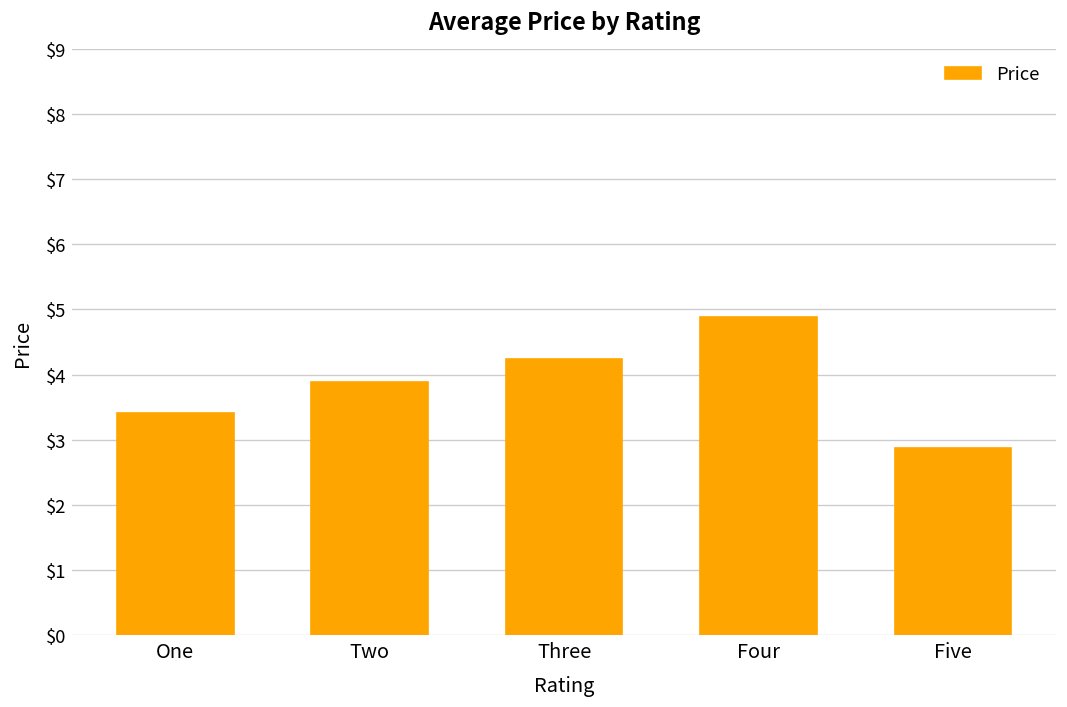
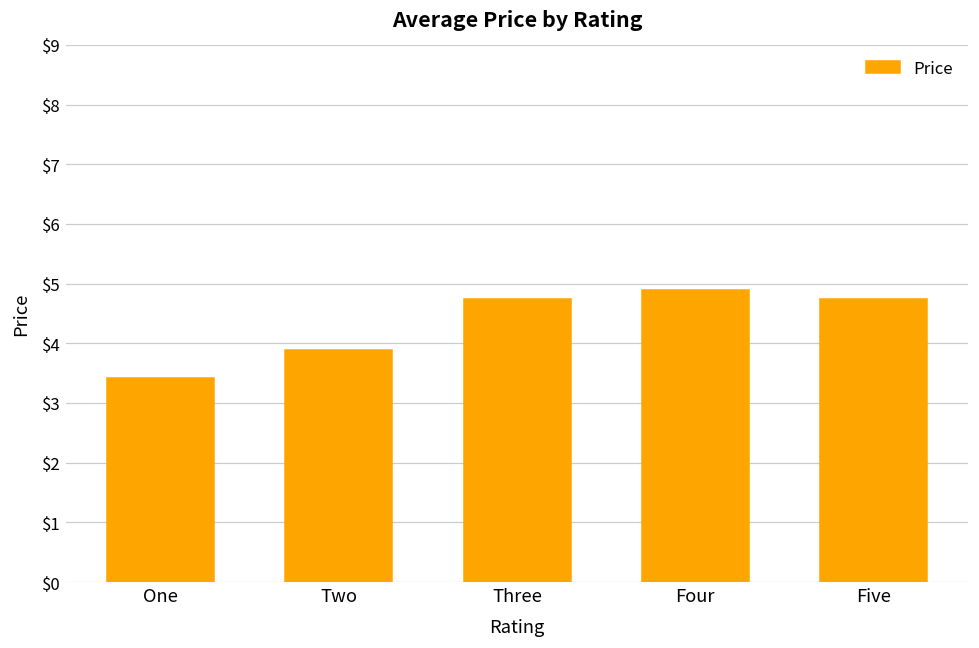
Three: $4.2 -> $4.8
Five: $2.9 -> $4.8
